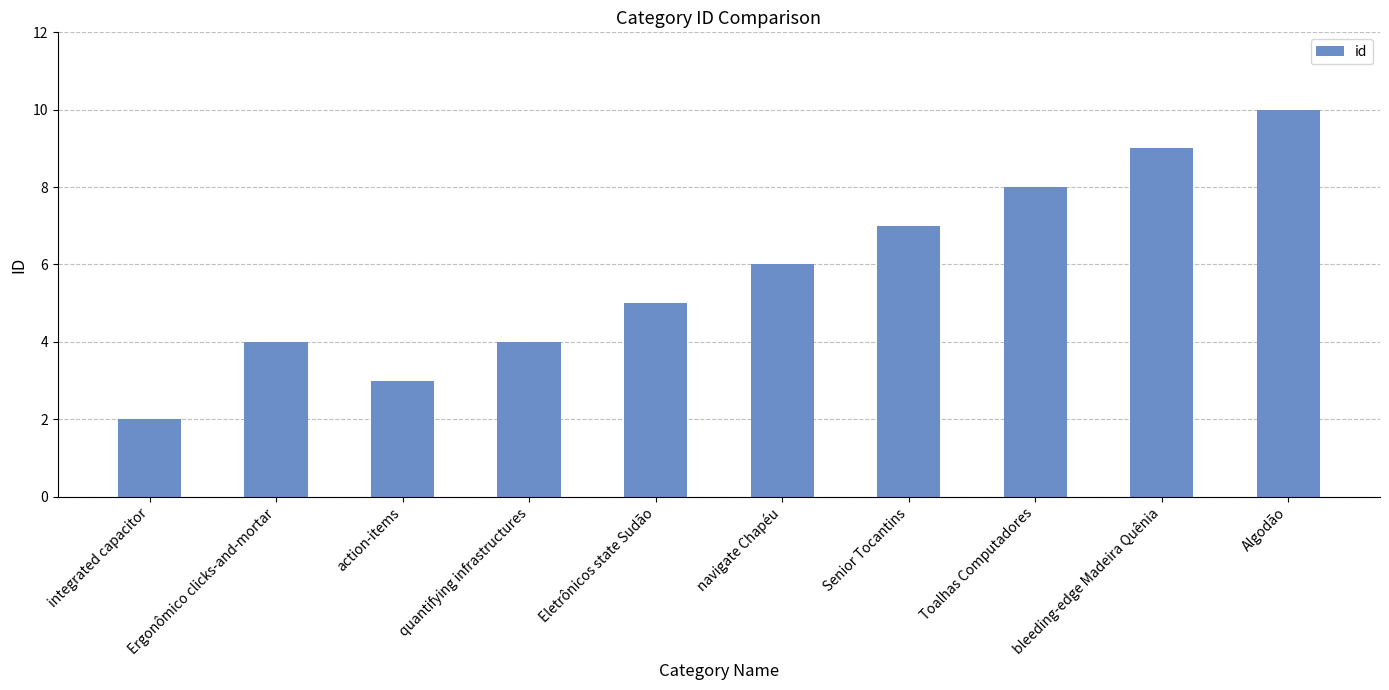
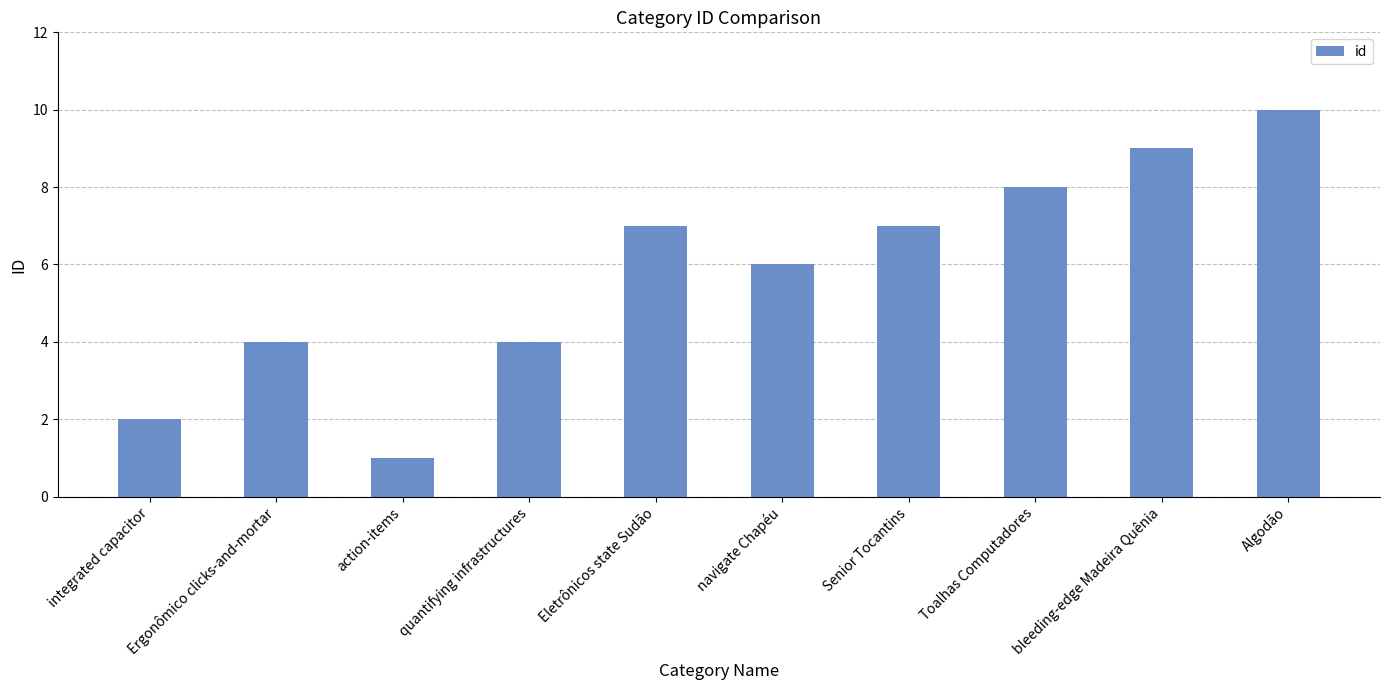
action-items: 3 -> 1
Eletrônicos state Sudão: 5 -> 7
